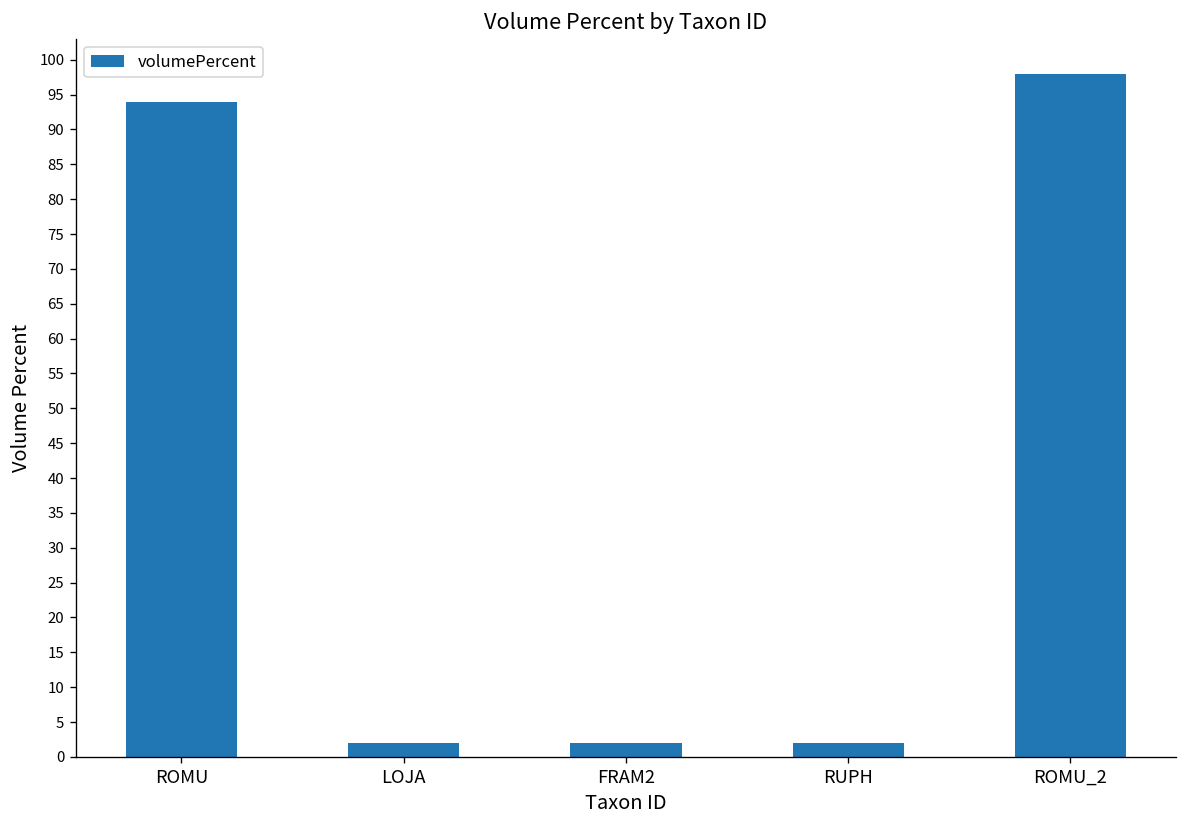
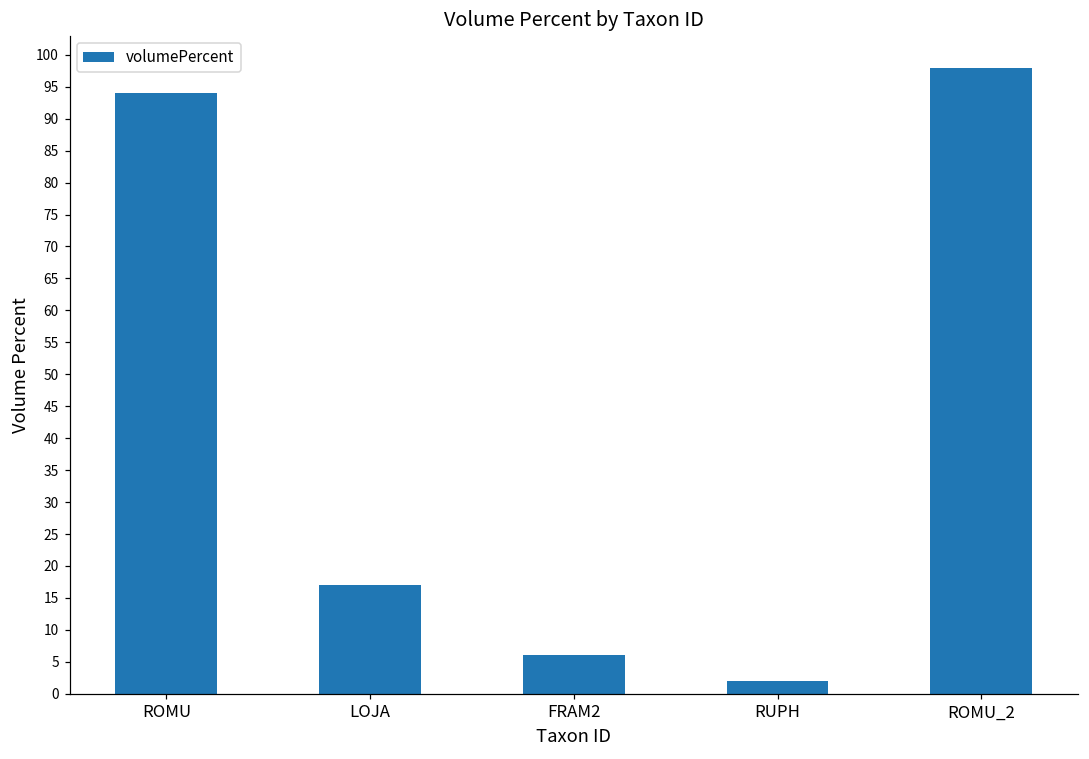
LOJA: 2 -> 17
FRAM2: 2 -> 6
